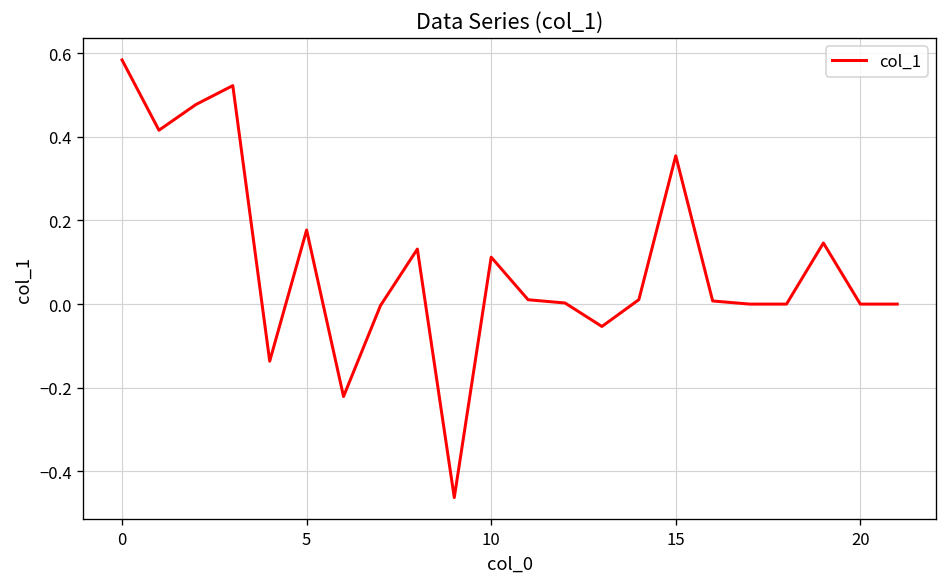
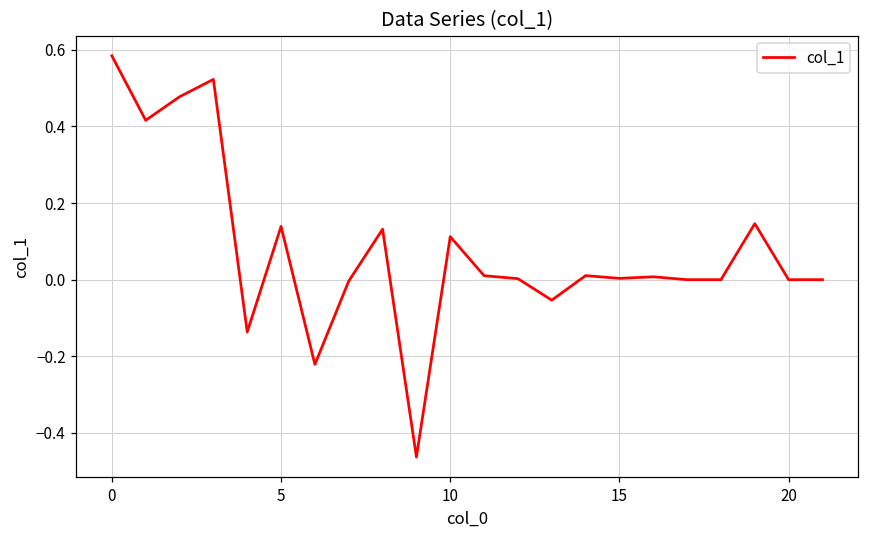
5: 0.18 -> 0.14
15: 0.35 -> 0.00
